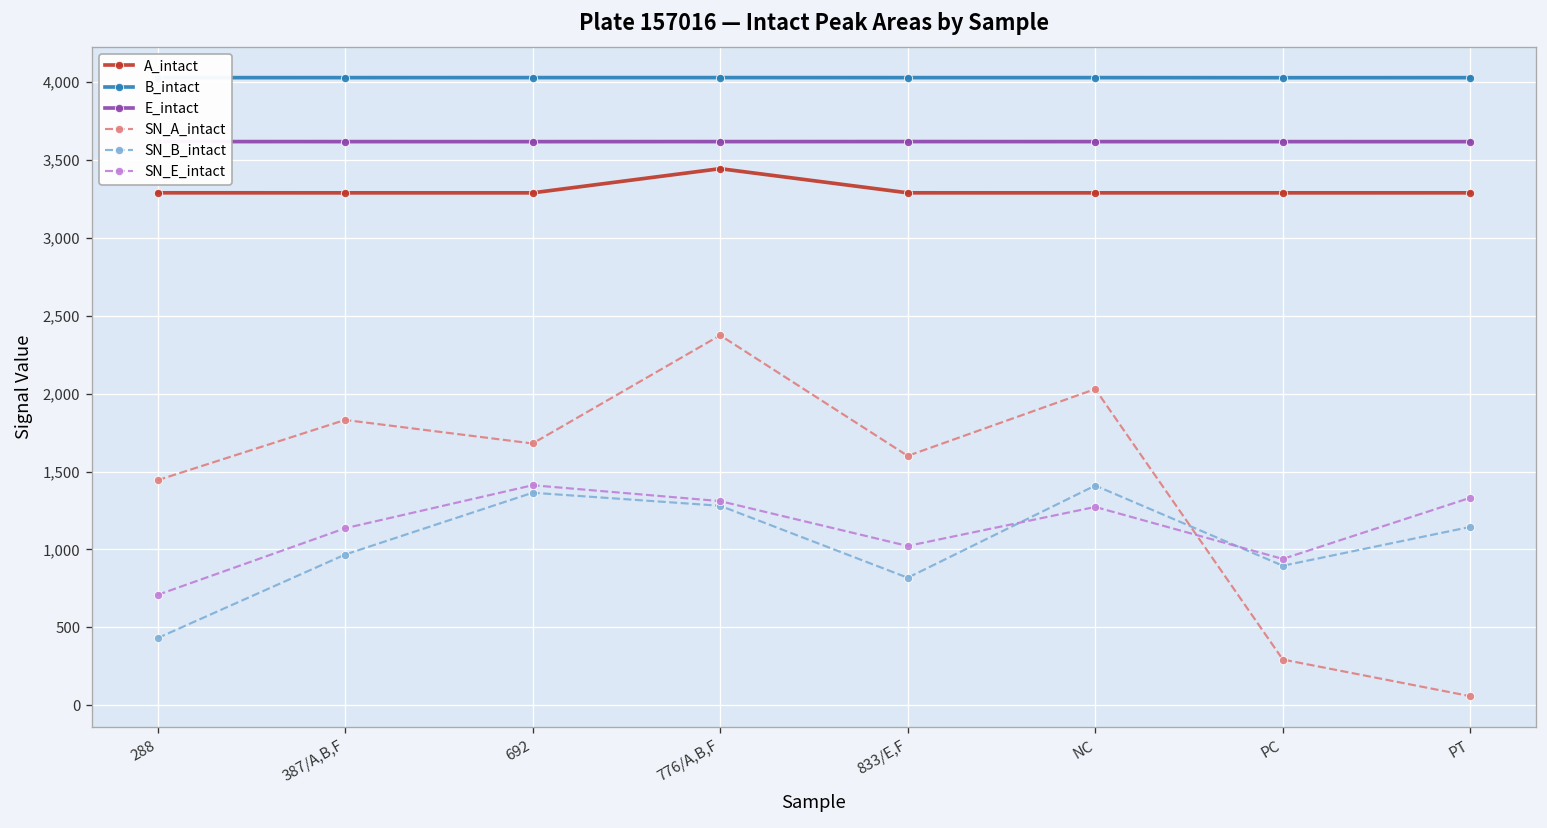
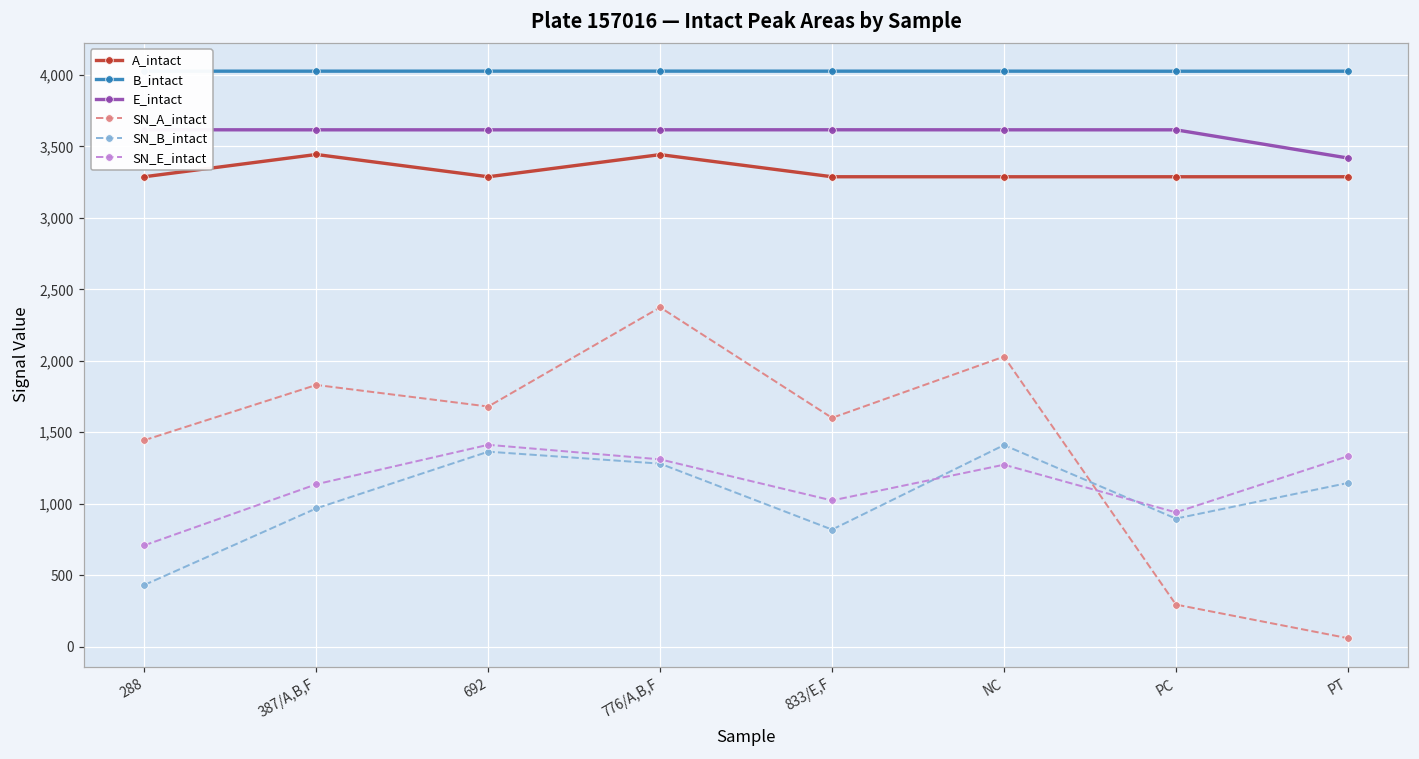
A_intact, 387/A,B,F: 3,290 -> 3,440
E_intact, PT: 3,620 -> 3,420
